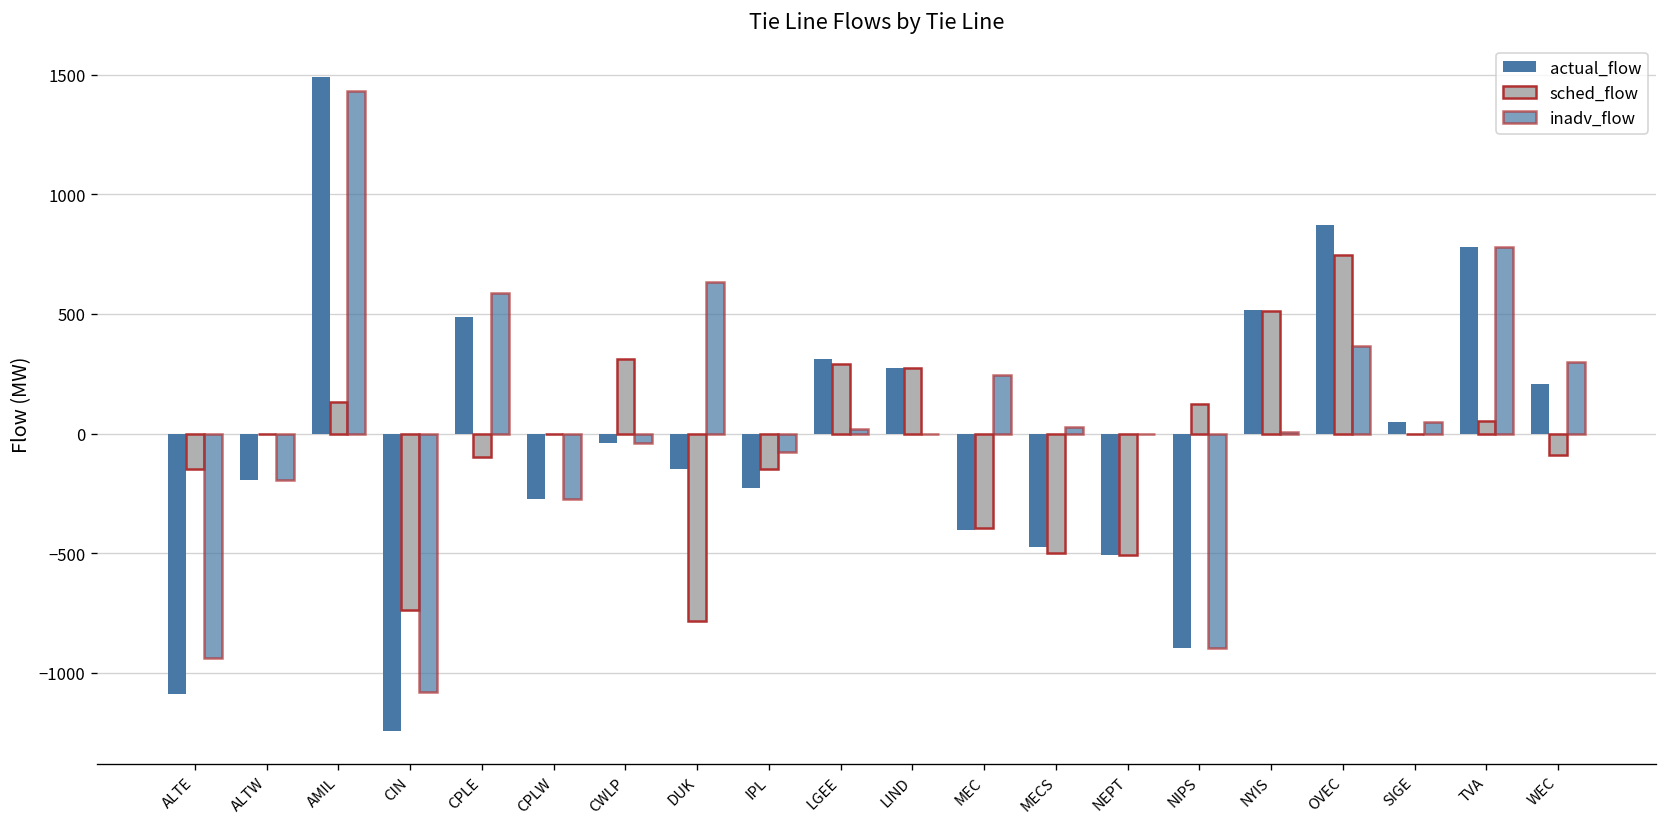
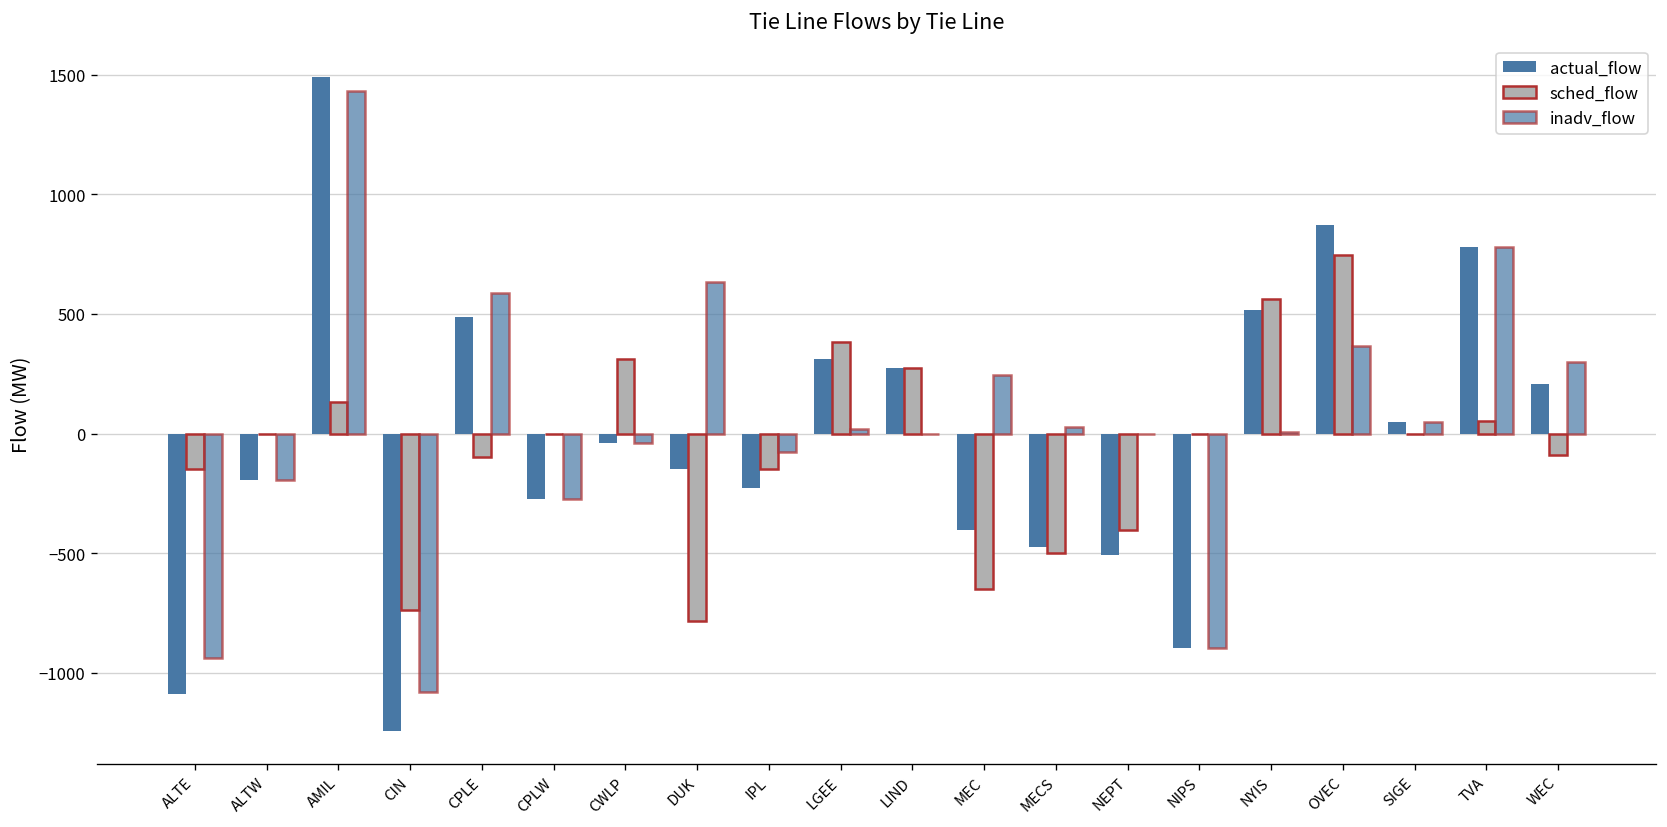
sched_flow, LGEE: 290 -> 380
sched_flow, MEC: -390 -> -650
sched_flow, NEPT: -510 -> -400
sched_flow, NIPS: 120 -> 0
sched_flow, NYIS: 510 -> 560
